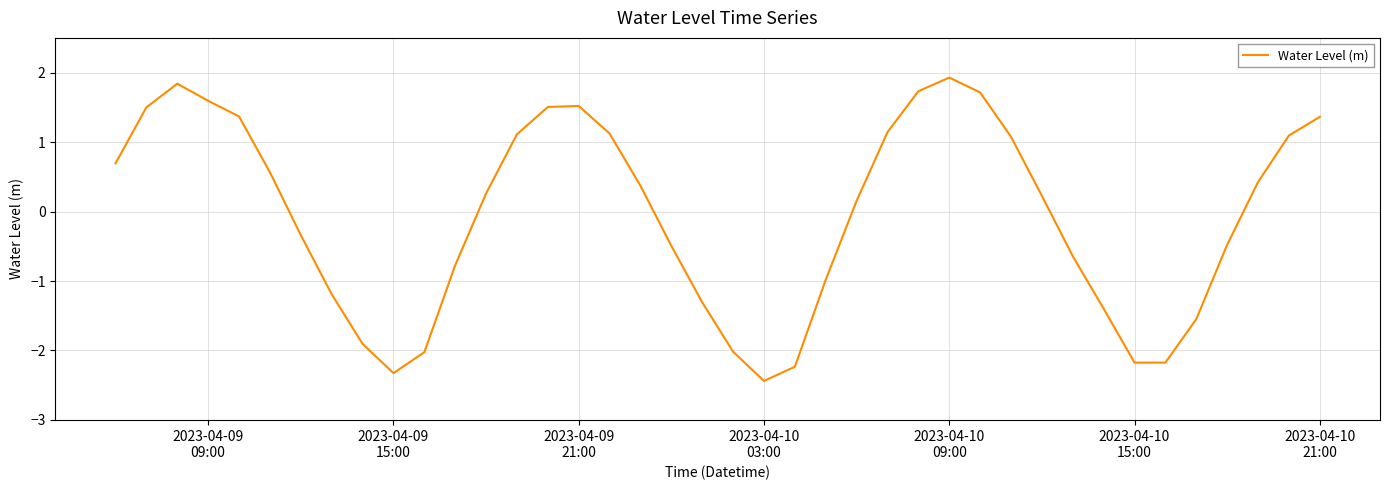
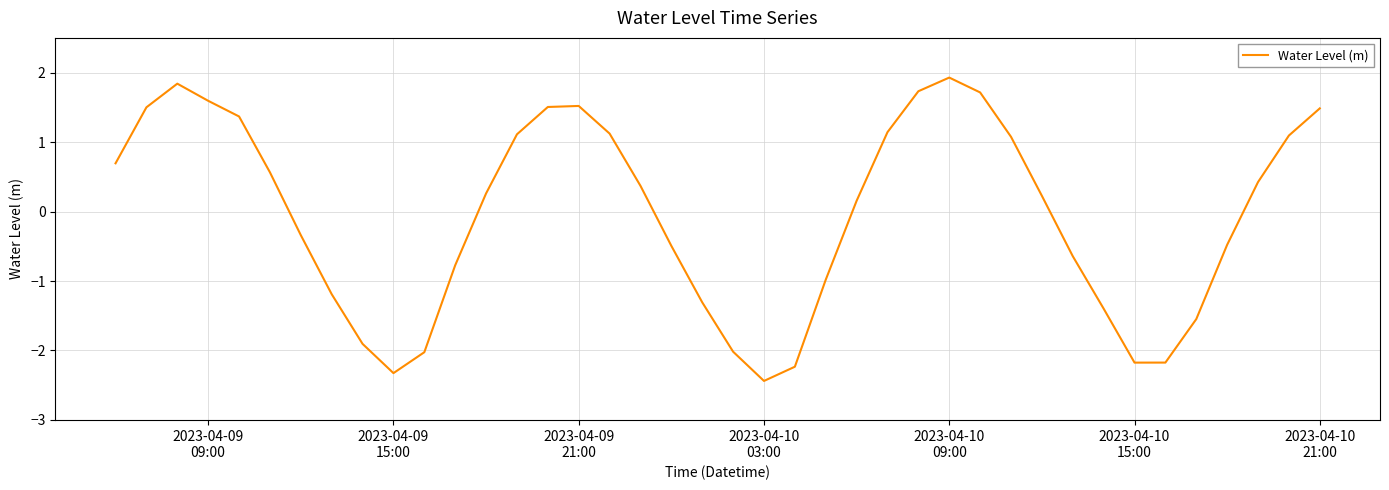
2023-04-10 21:00: 1.4 -> 1.5
